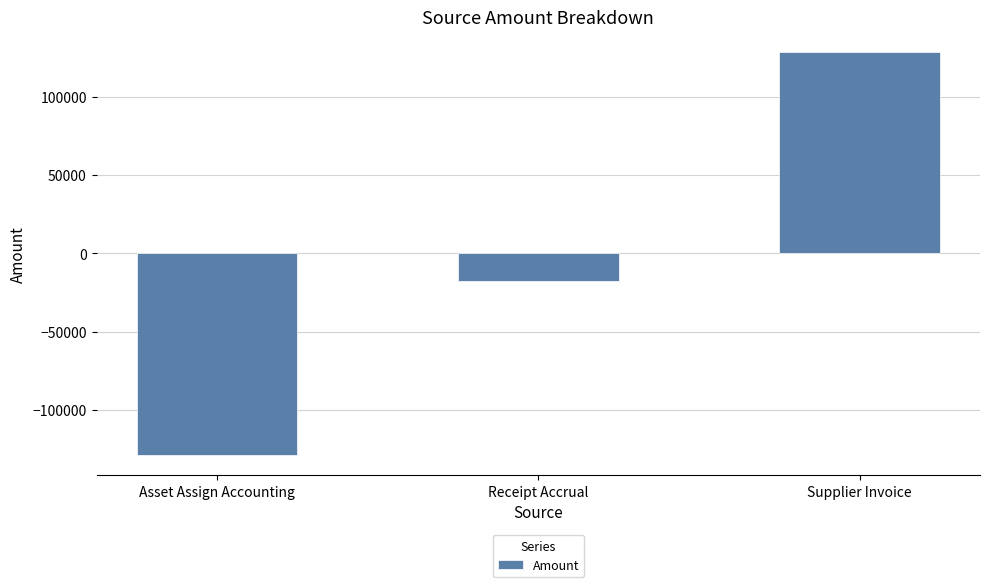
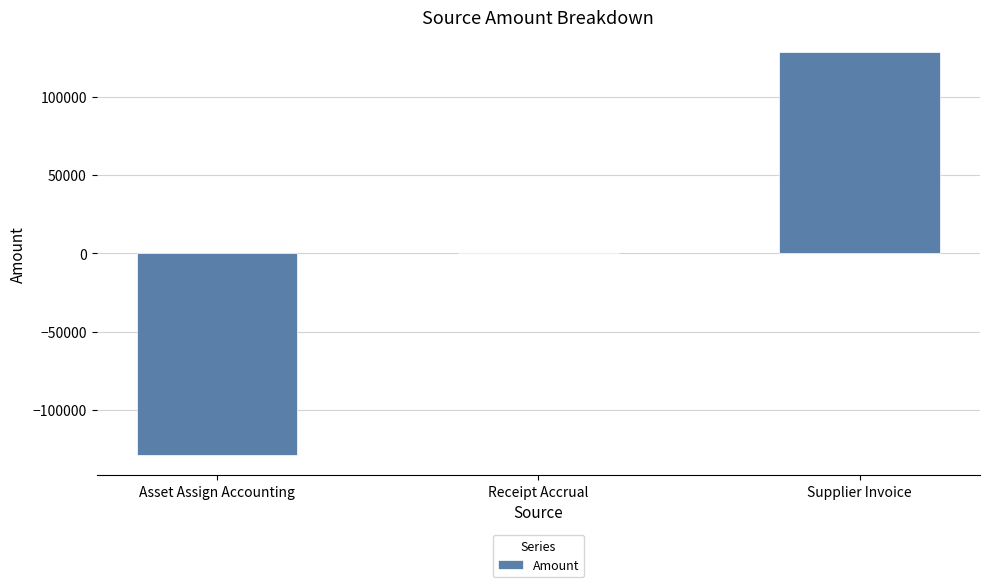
Receipt Accrual: -17000 -> 0
